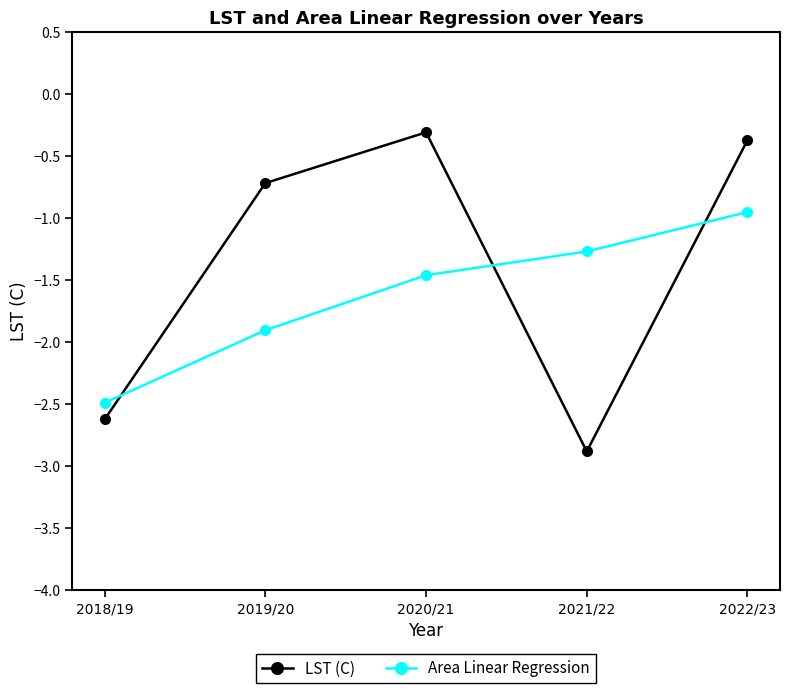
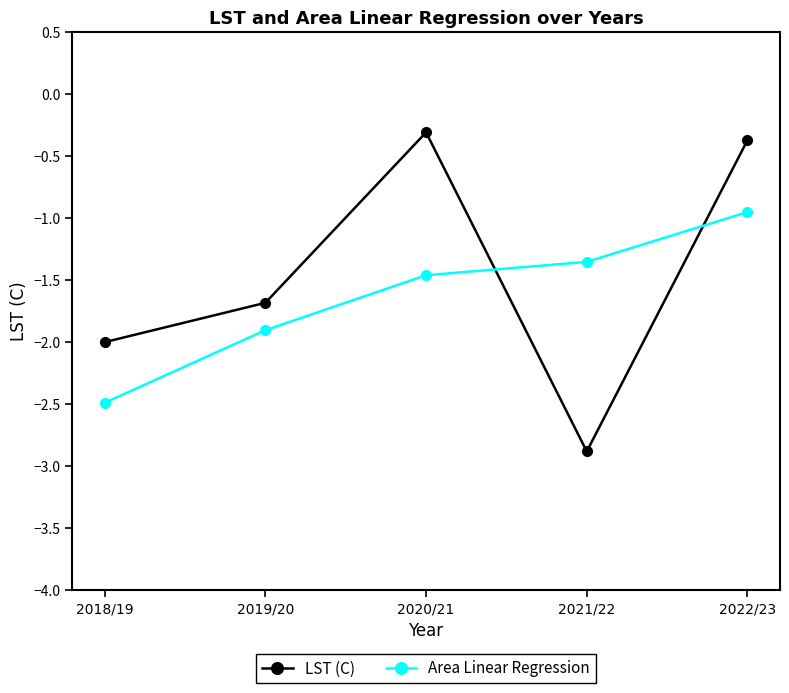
LST (C), 2018/19: -2.62 -> -2.00
LST (C), 2019/20: -0.72 -> -1.68
Area Linear Regression, 2021/22: -1.27 -> -1.35
